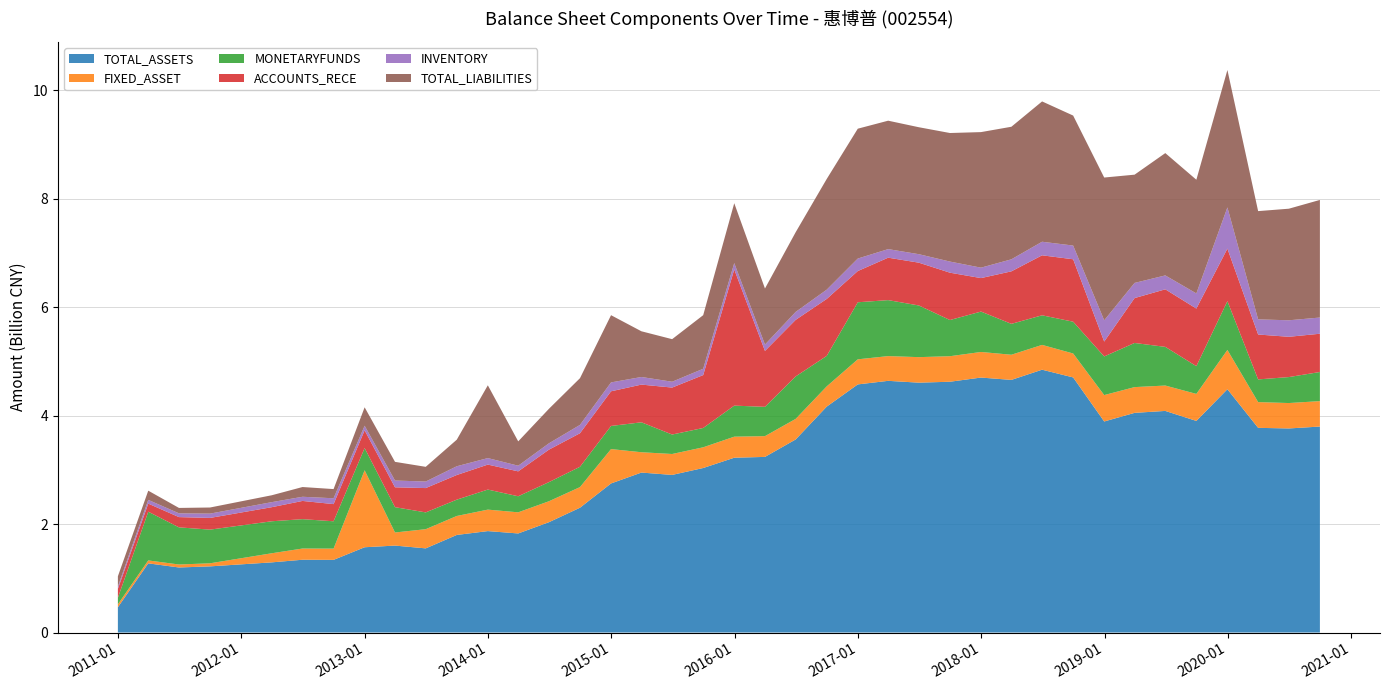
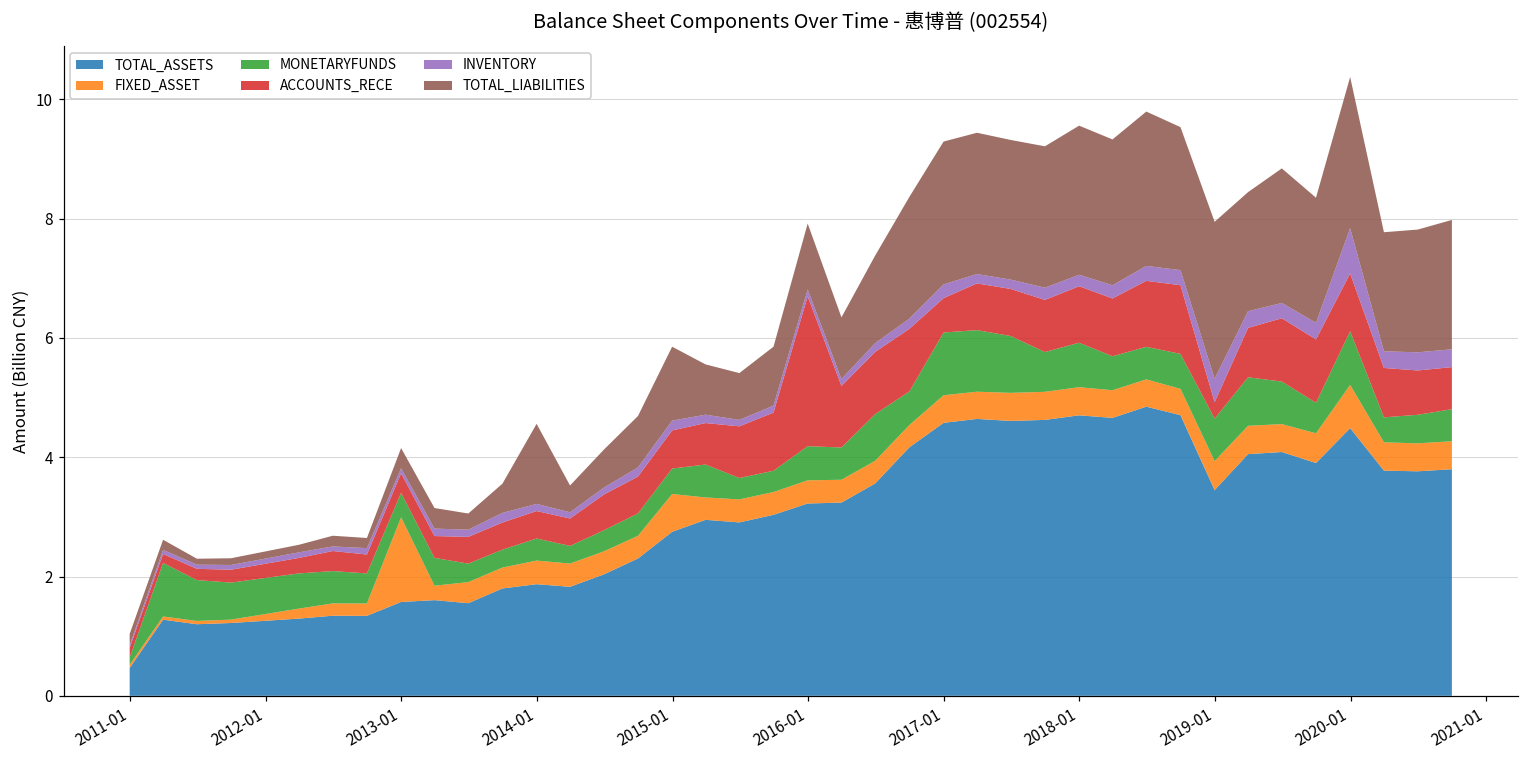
ACCOUNTS_RECE, 2018-01: 0.6 -> 0.9
TOTAL_ASSETS, 2019-01: 3.9 -> 3.4
